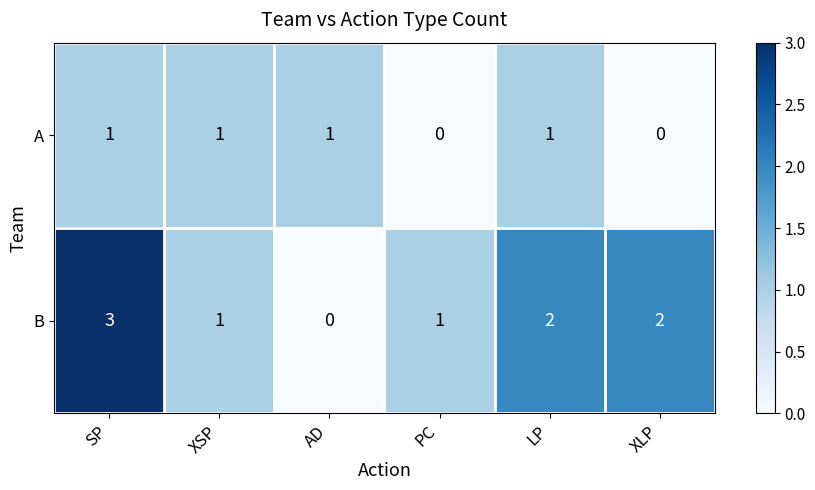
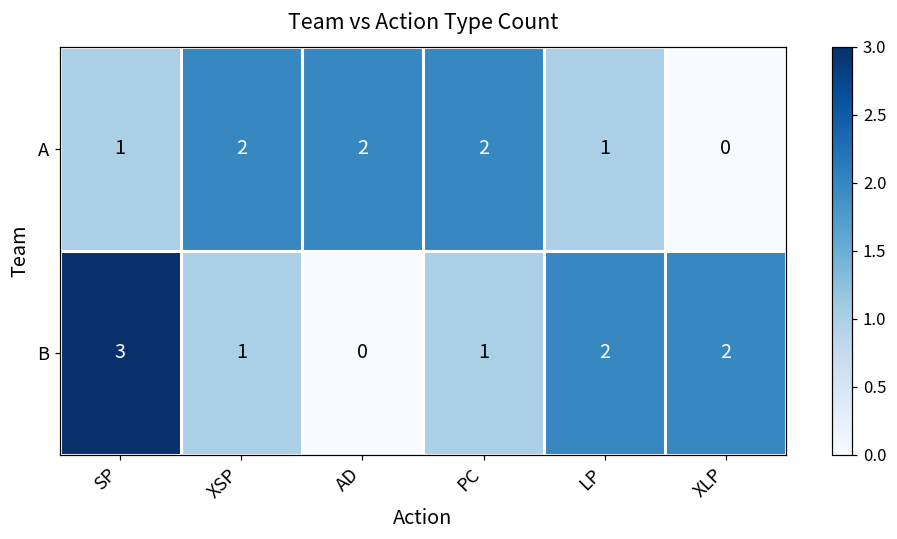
A, XSP: 1 -> 2
A, AD: 1 -> 2
A, PC: 0 -> 2
